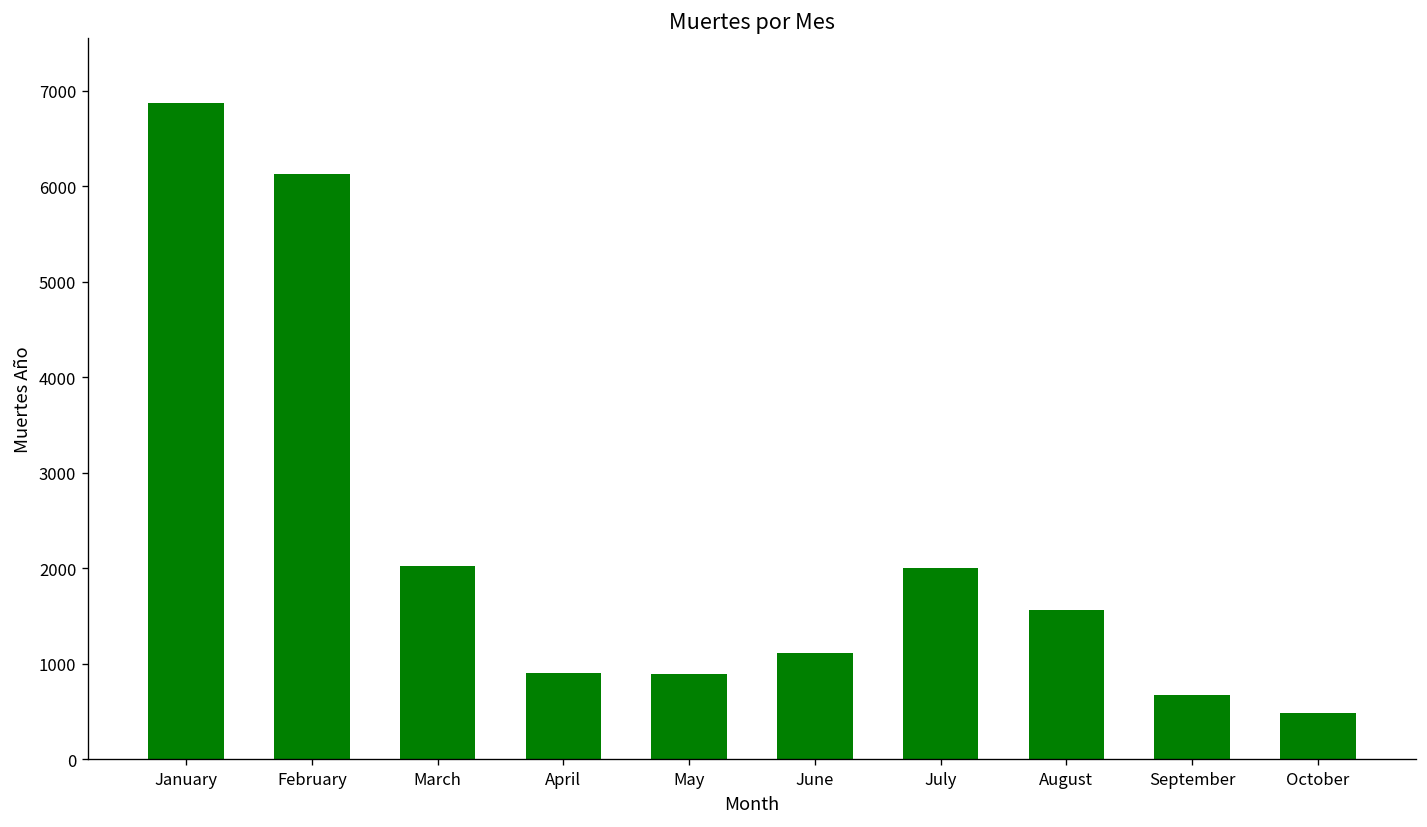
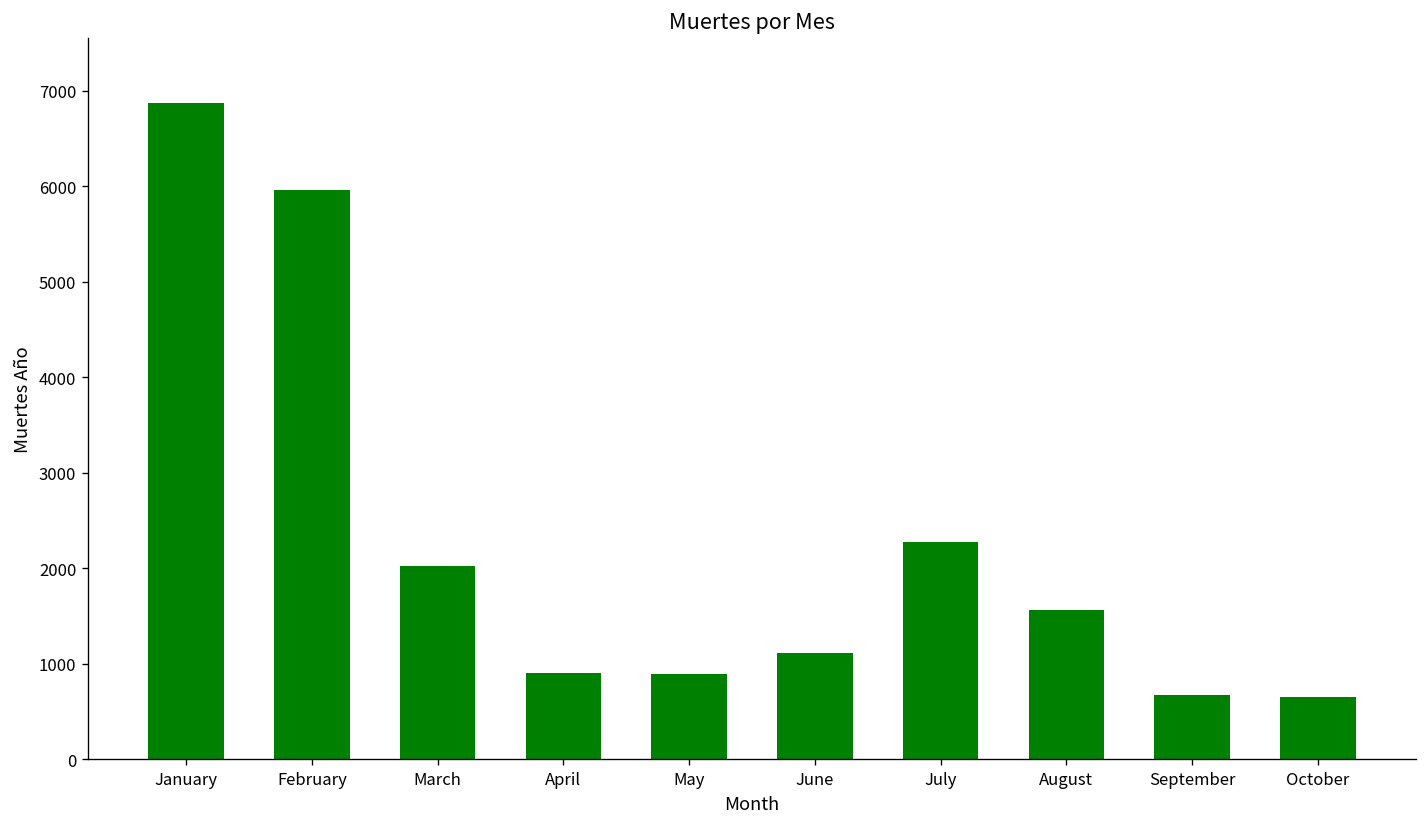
February: 6100 -> 6000
July: 2000 -> 2300
October: 500 -> 700
